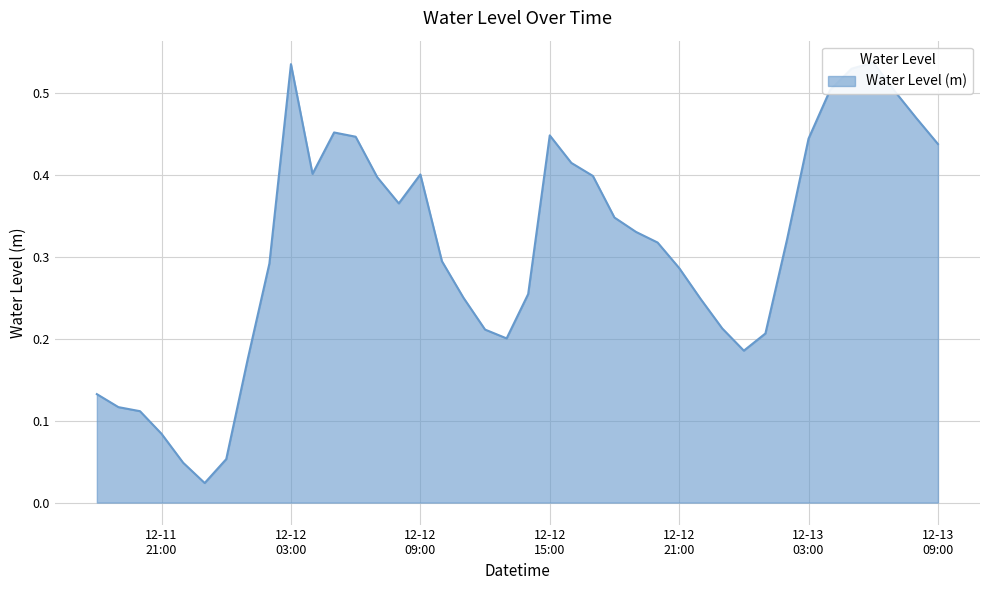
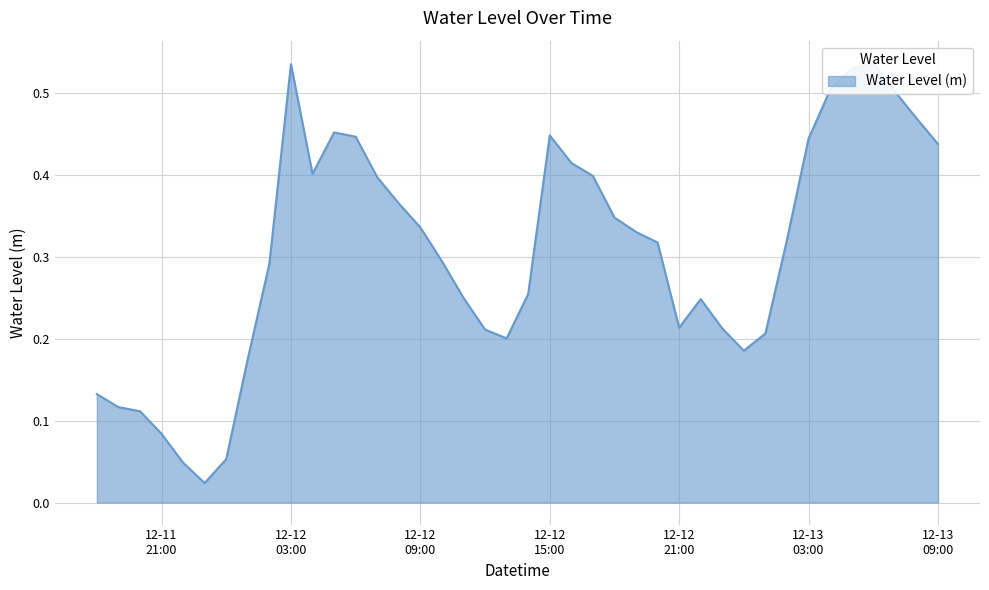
12-12 09:00: 0.40 -> 0.34
12-12 21:00: 0.29 -> 0.21
